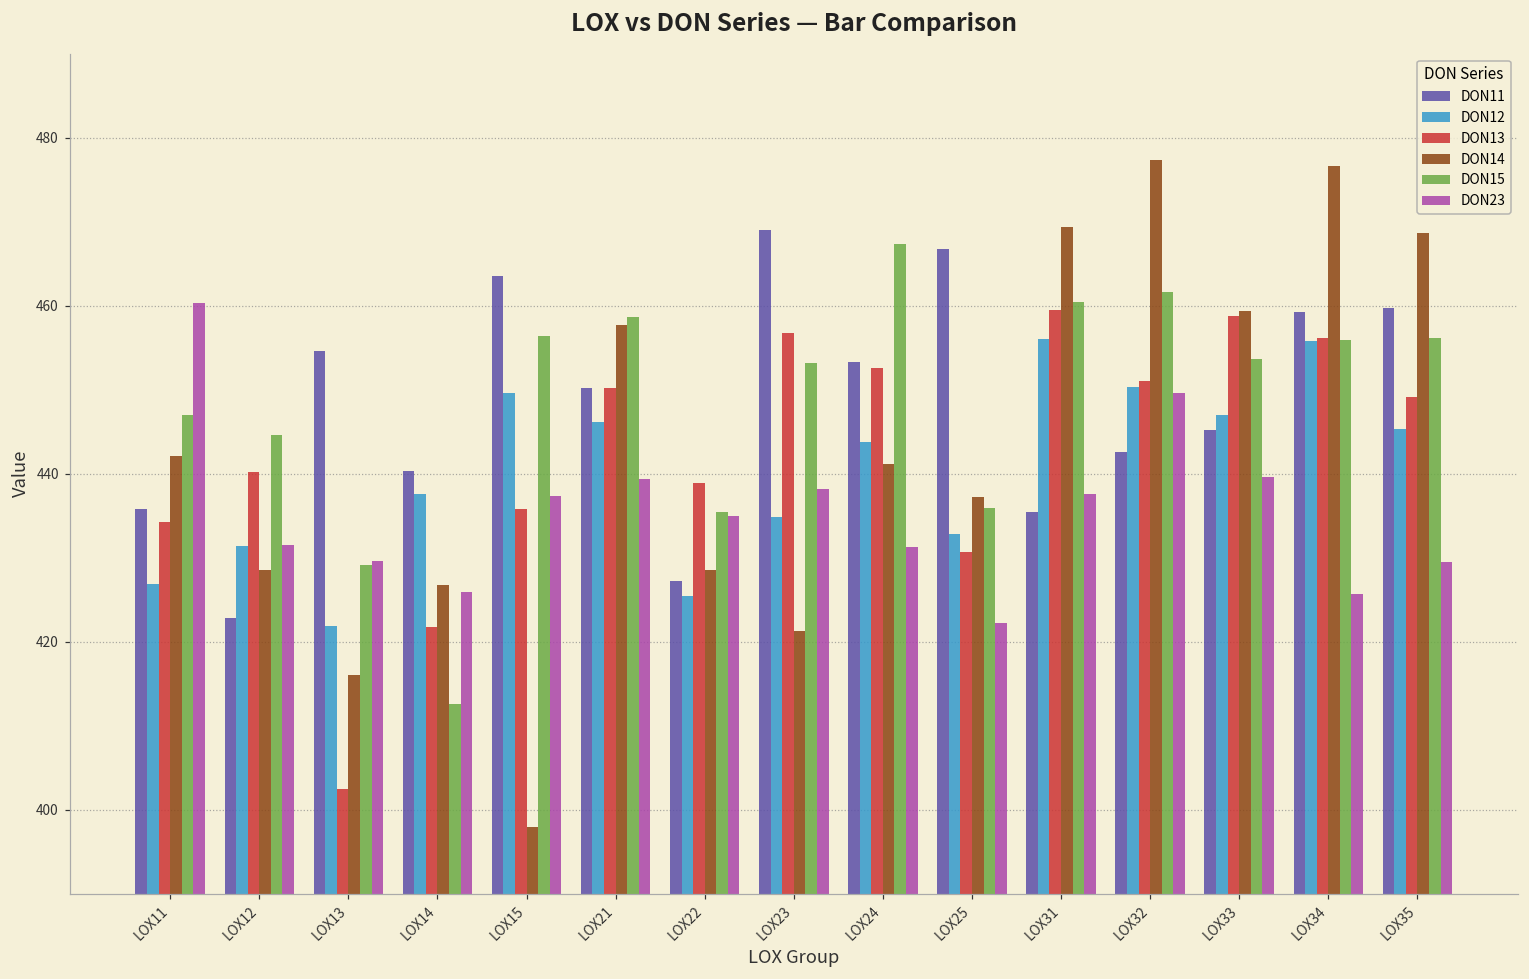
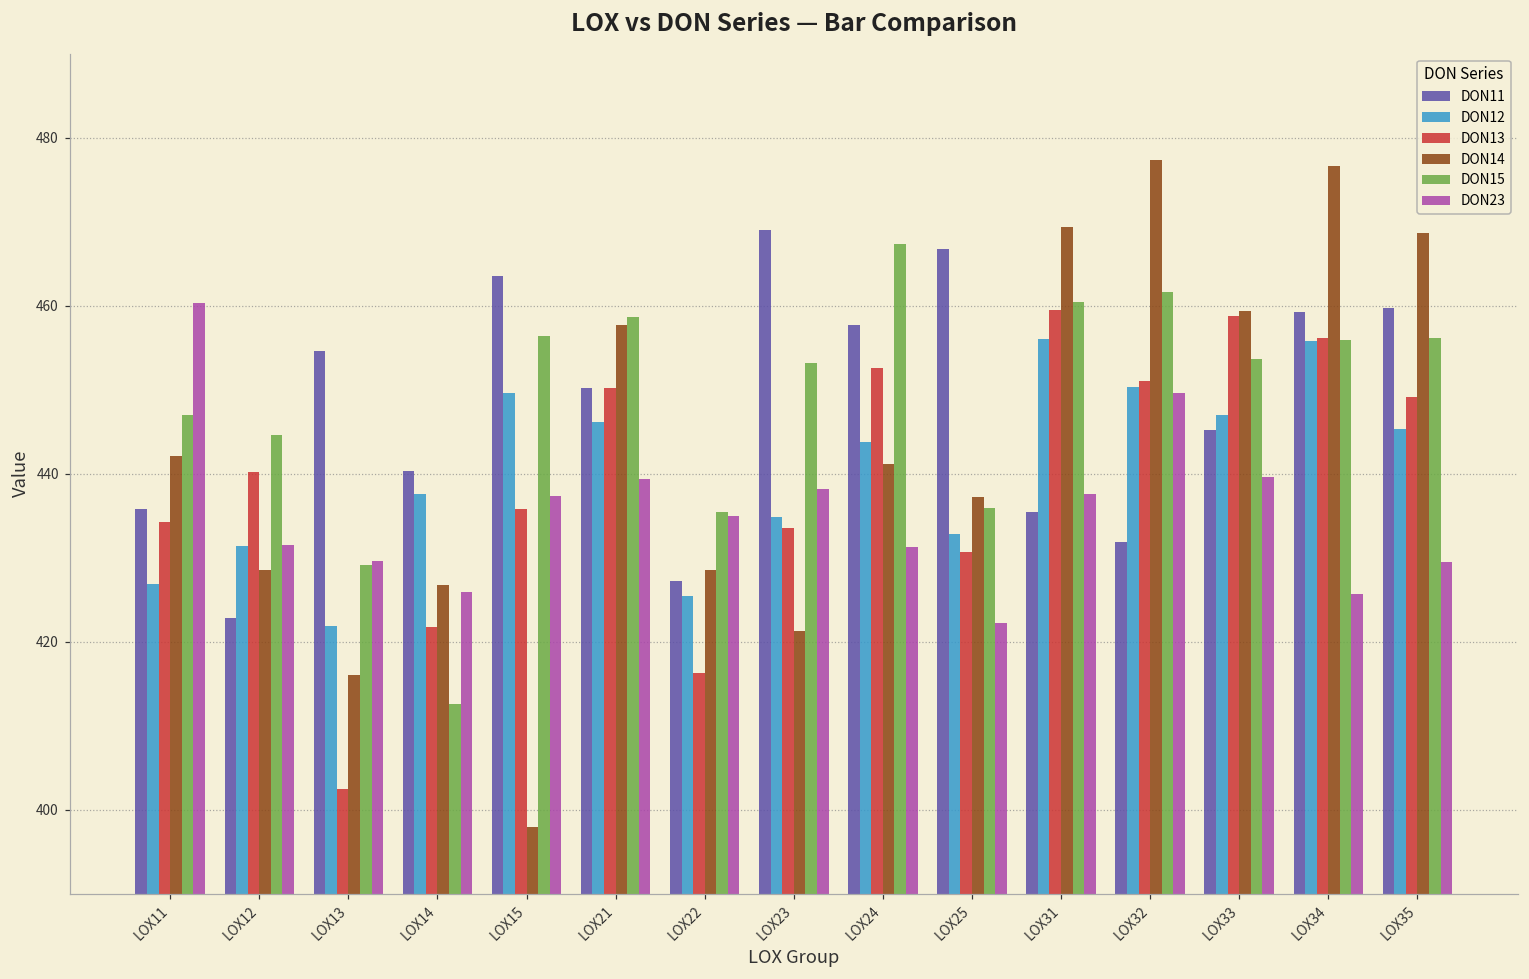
DON13, LOX22: 439 -> 416
DON13, LOX23: 457 -> 433
DON11, LOX24: 453 -> 458
DON11, LOX32: 443 -> 432
